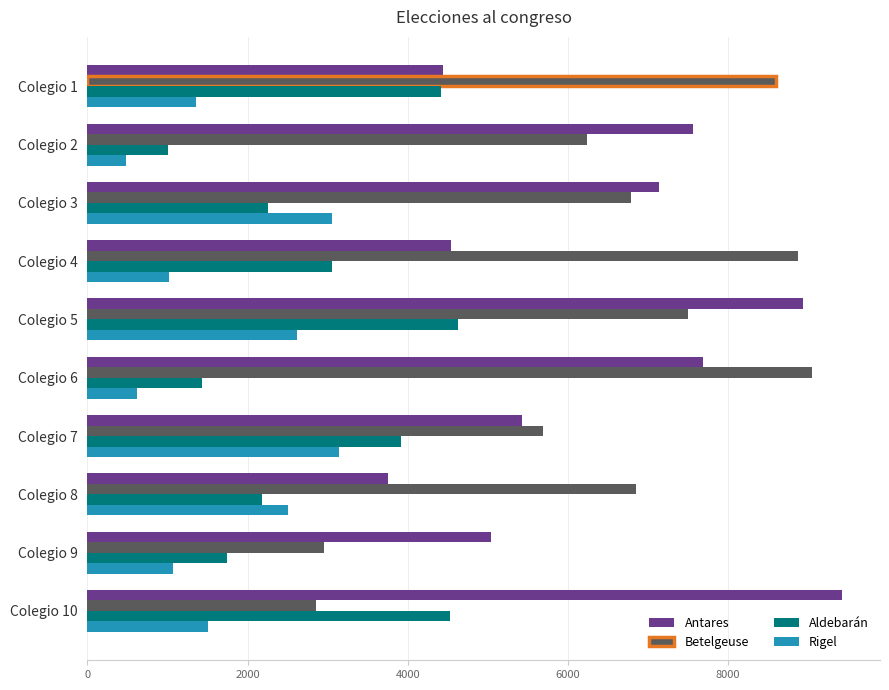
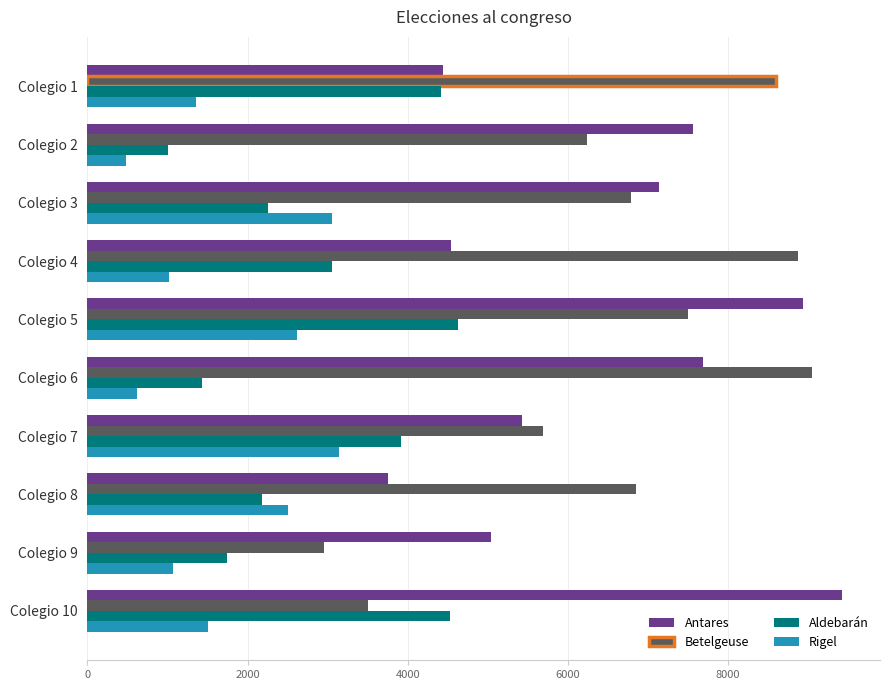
Betelgeuse, Colegio 10: 2900 -> 3500
